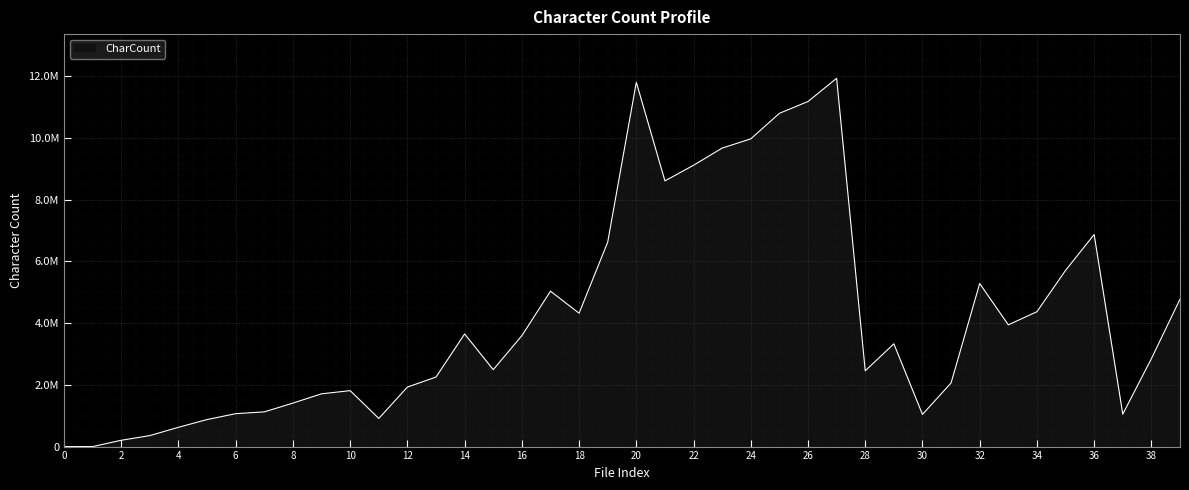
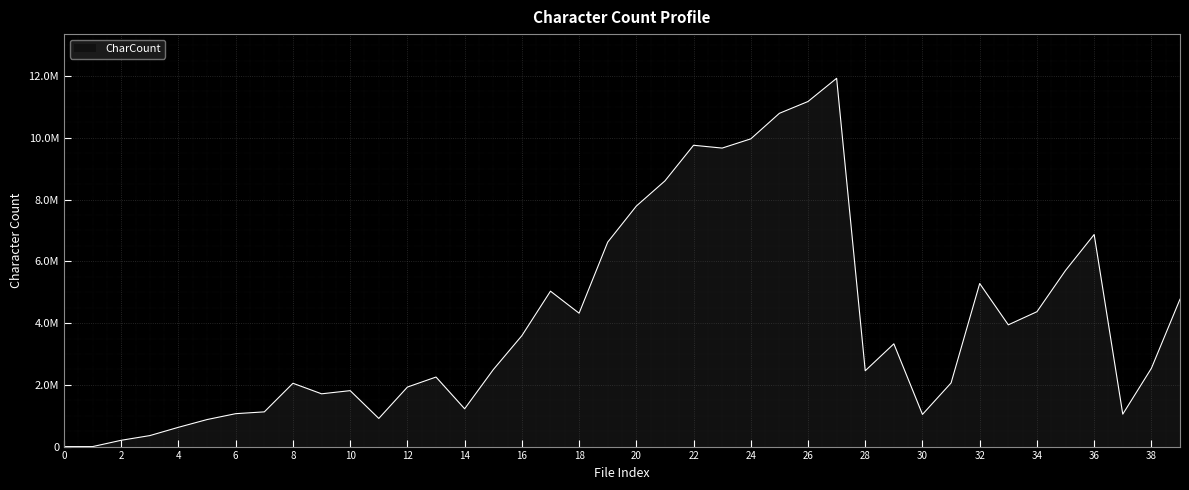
8: 1400000 -> 2100000
14: 3600000 -> 1200000
20: 11800000 -> 7800000
22: 9100000 -> 9800000
38: 2800000 -> 2500000
